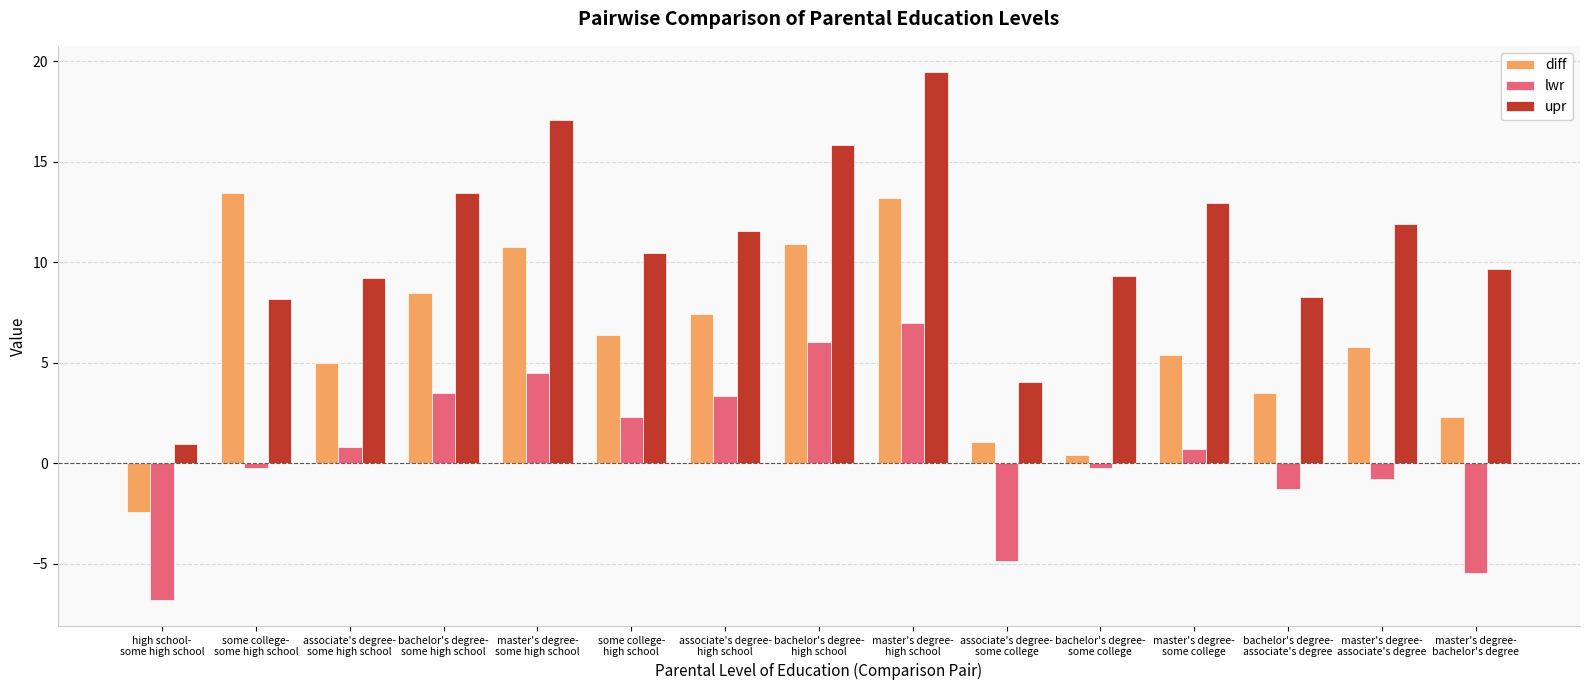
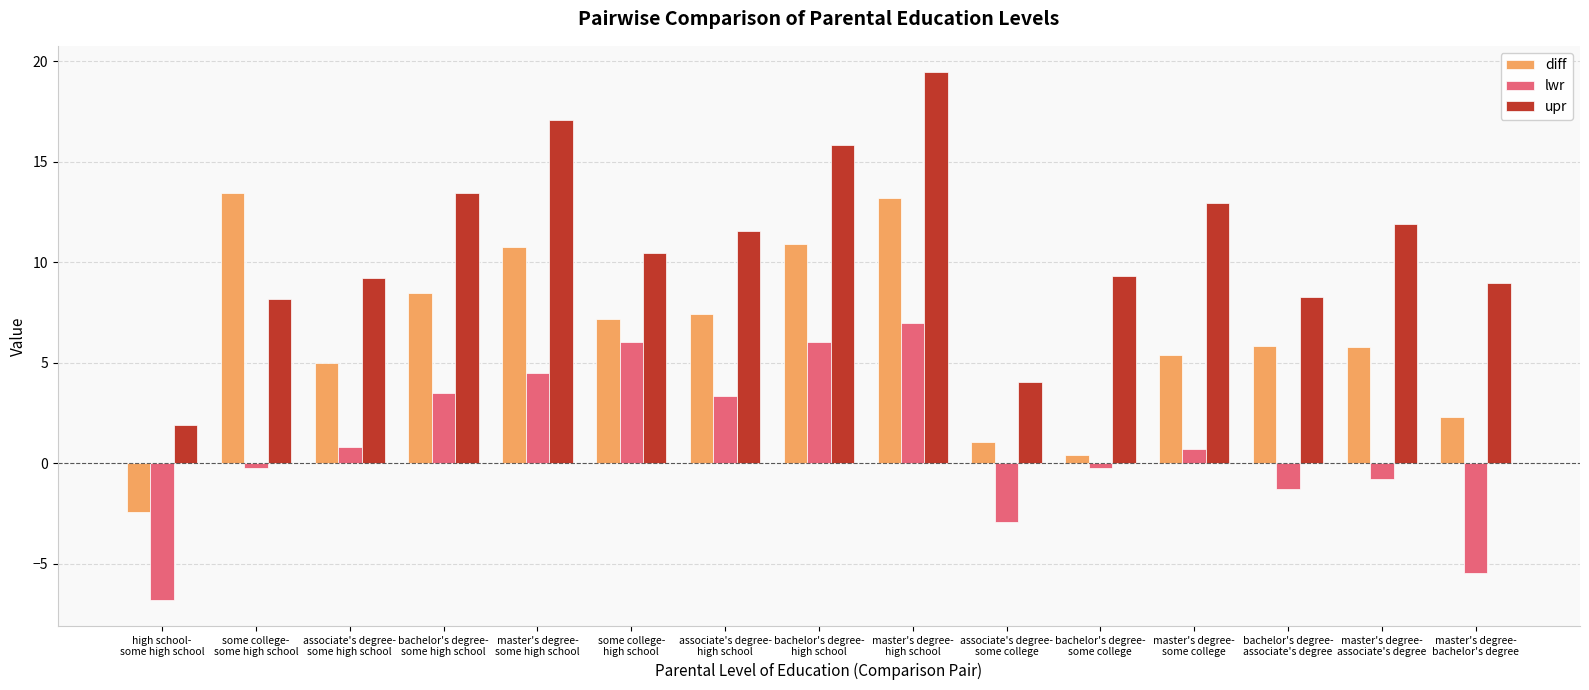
upr, high school- some high school: 1.0 -> 1.9
diff, some college- high school: 6.4 -> 7.2
lwr, some college- high school: 2.3 -> 6.0
lwr, associate's degree- some college: -4.8 -> -2.9
diff, bachelor's degree- associate's degree: 3.5 -> 5.9
upr, master's degree- bachelor's degree: 9.7 -> 9.0
